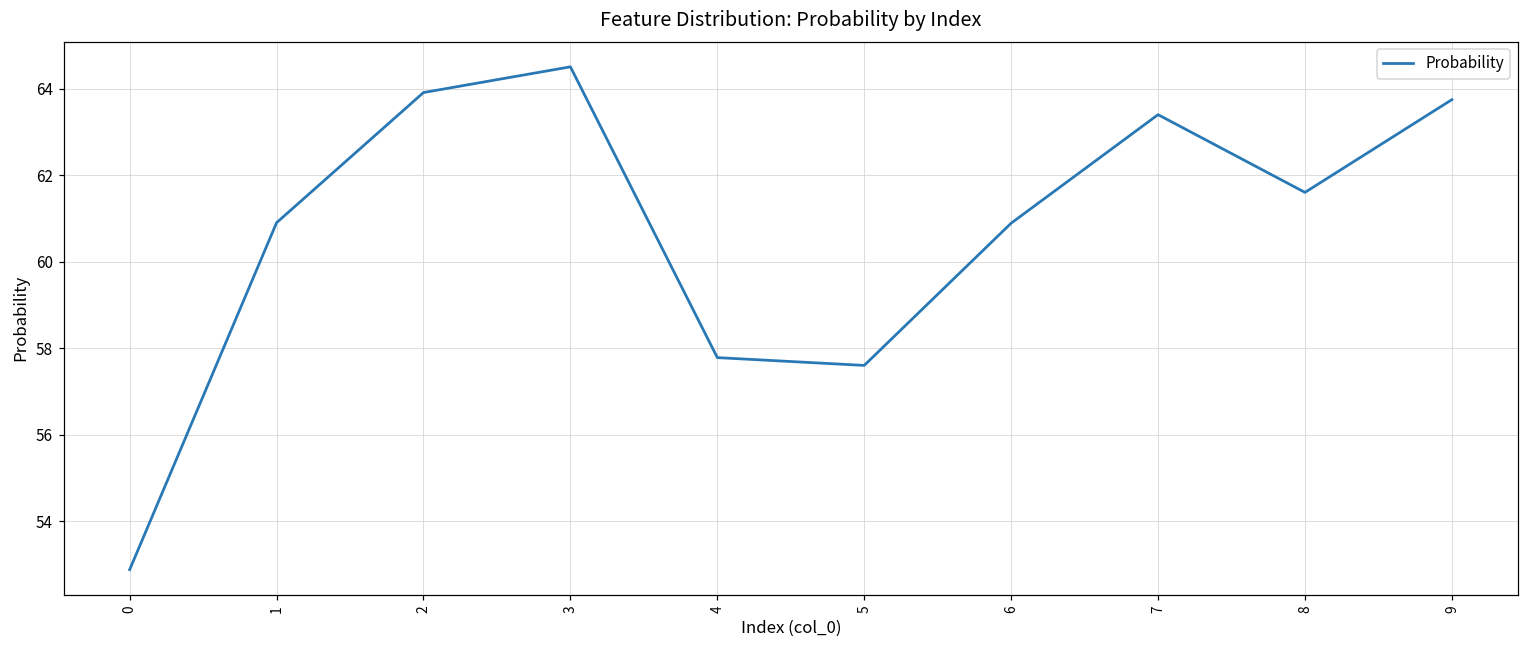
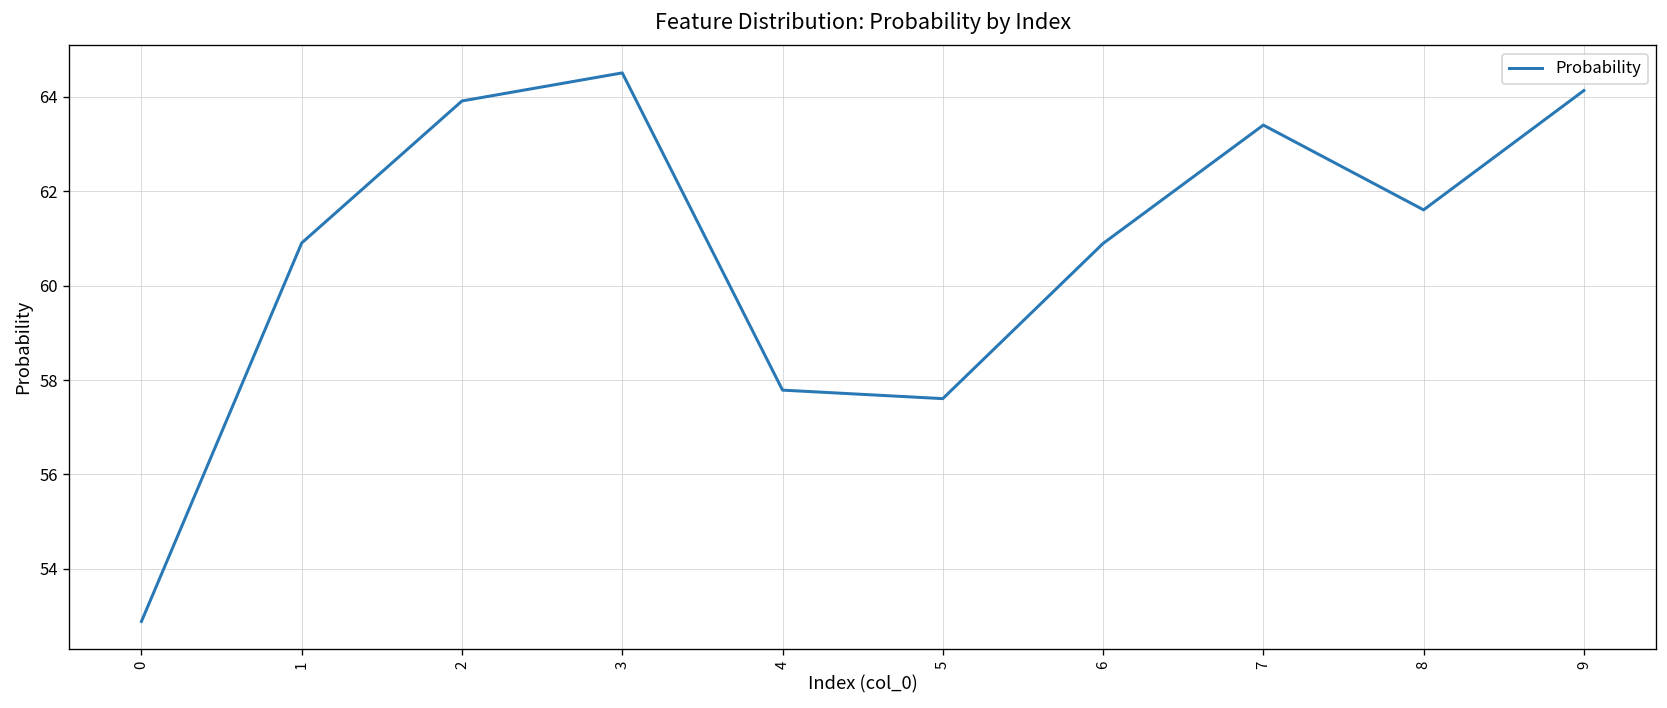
9: 63.7 -> 64.1
